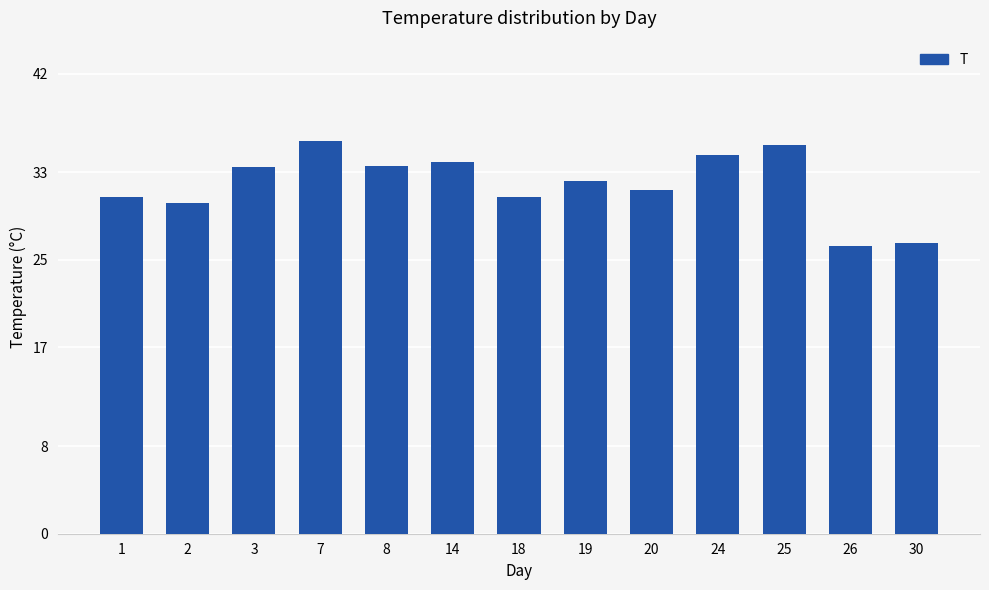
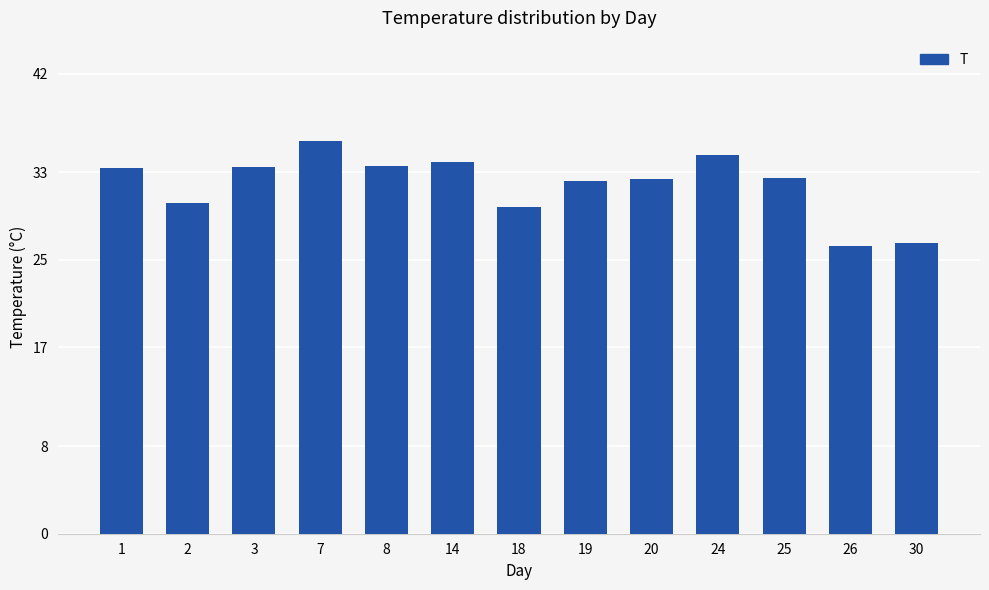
1: 30.7 -> 33.4
18: 30.7 -> 29.8
20: 31.4 -> 32.4
25: 35.5 -> 32.5
